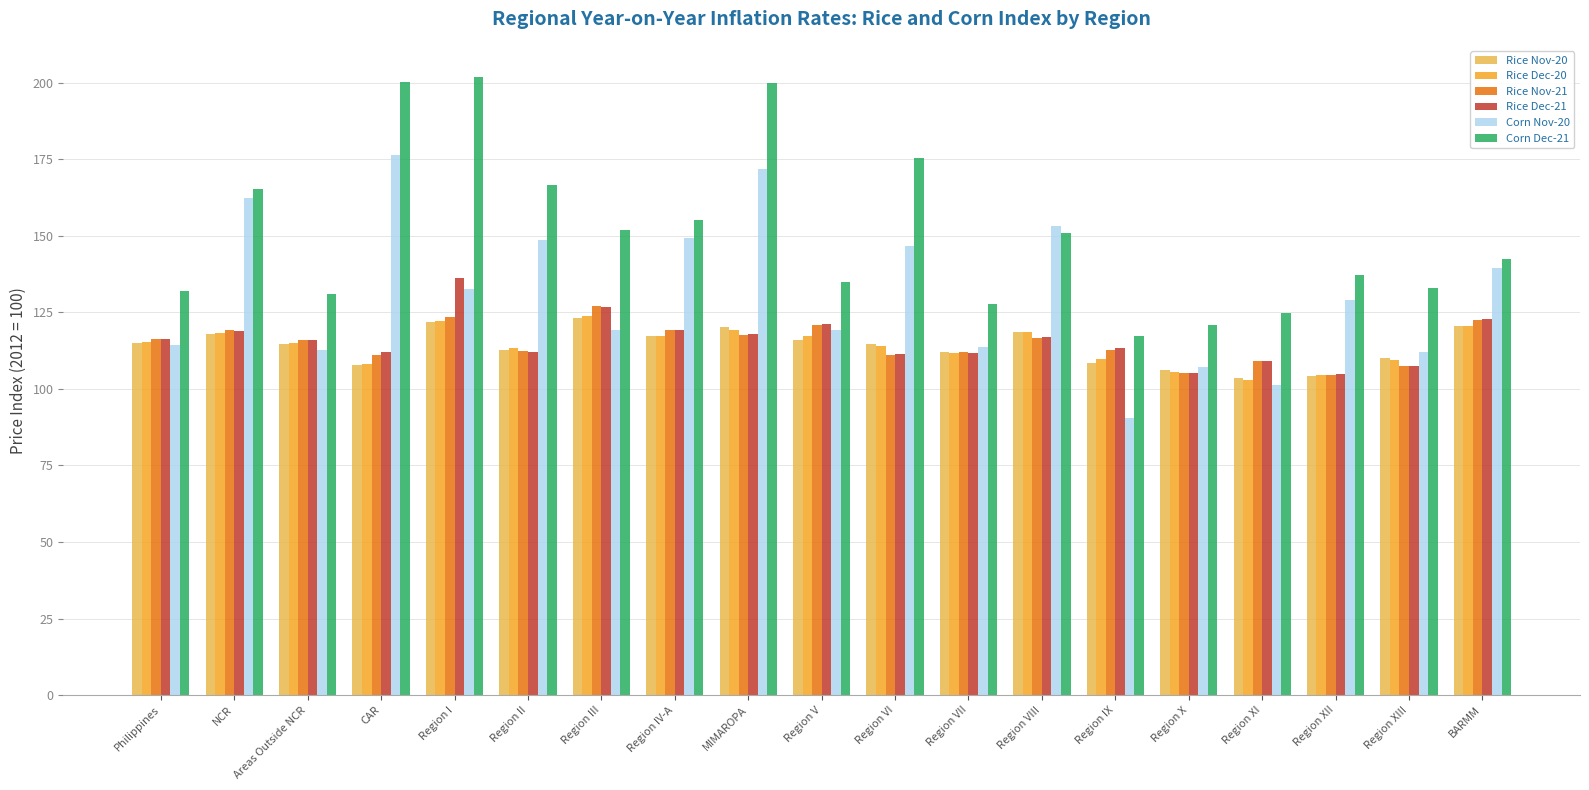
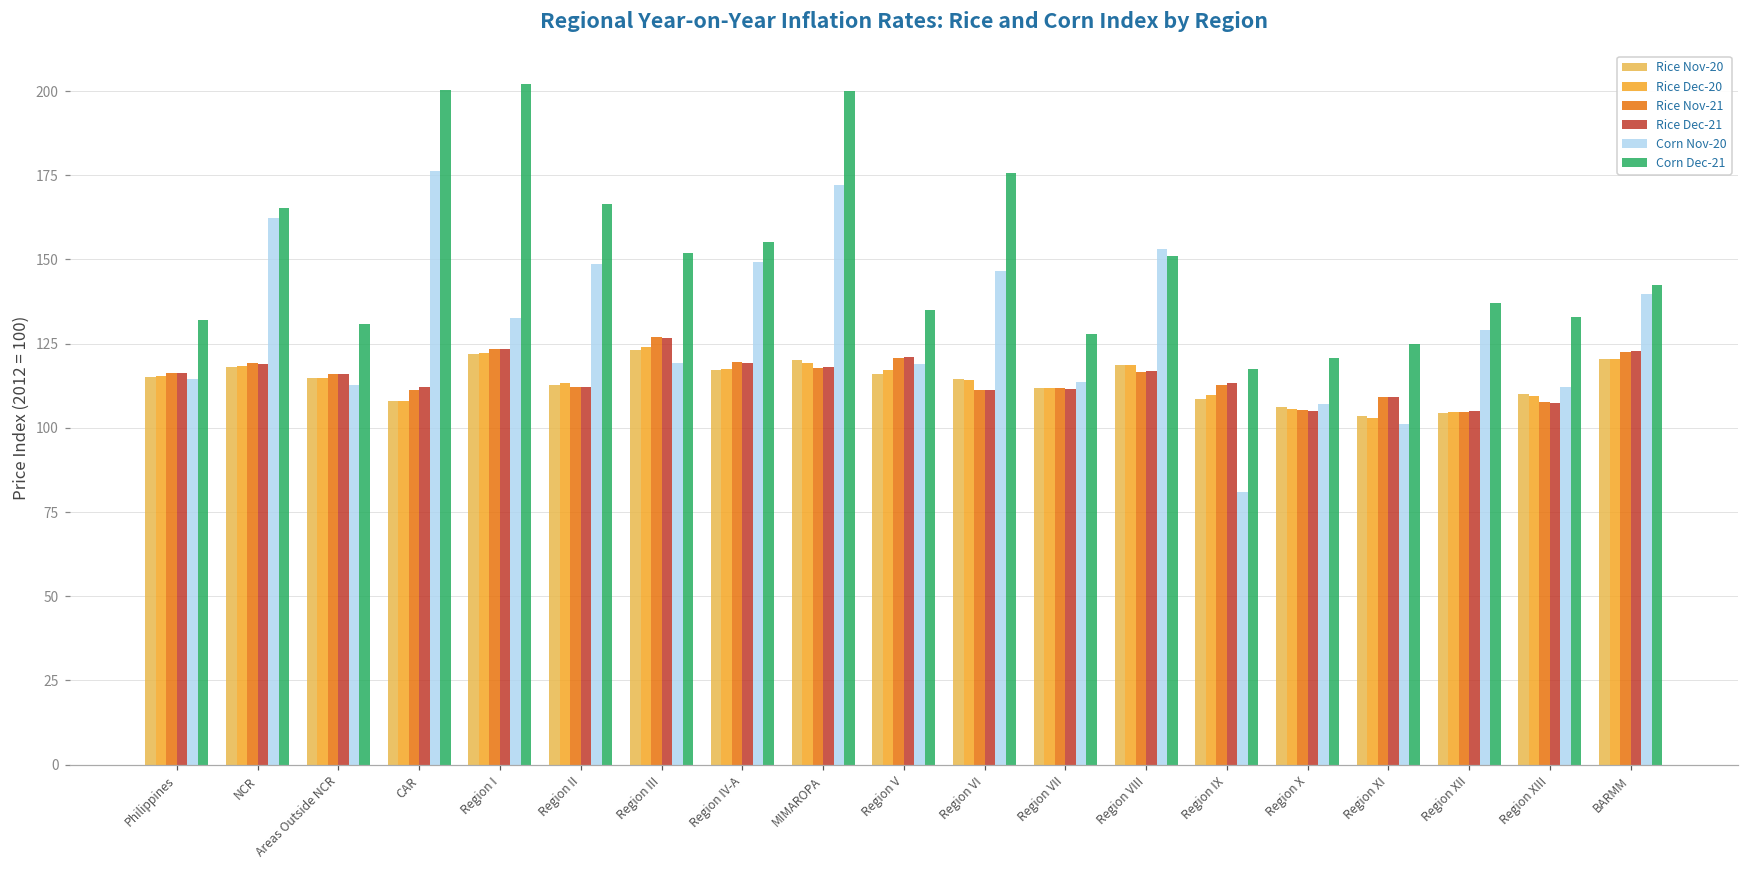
Rice Dec-21, Region I: 136 -> 123
Corn Nov-20, Region IX: 90 -> 81
